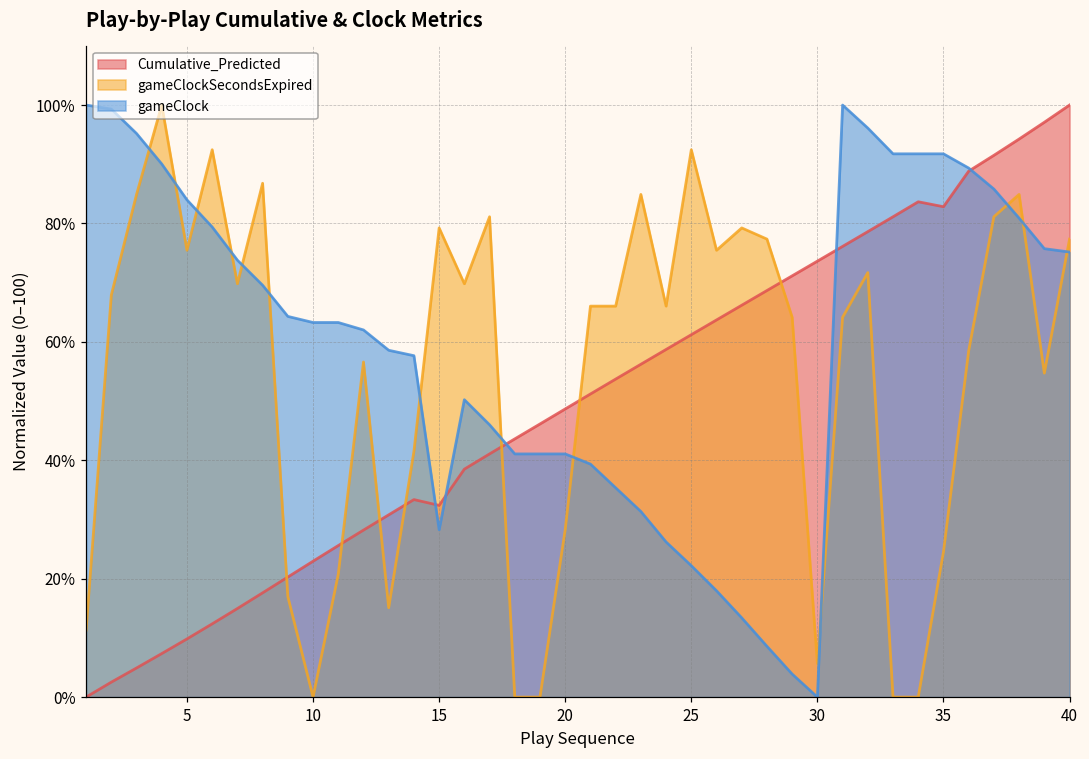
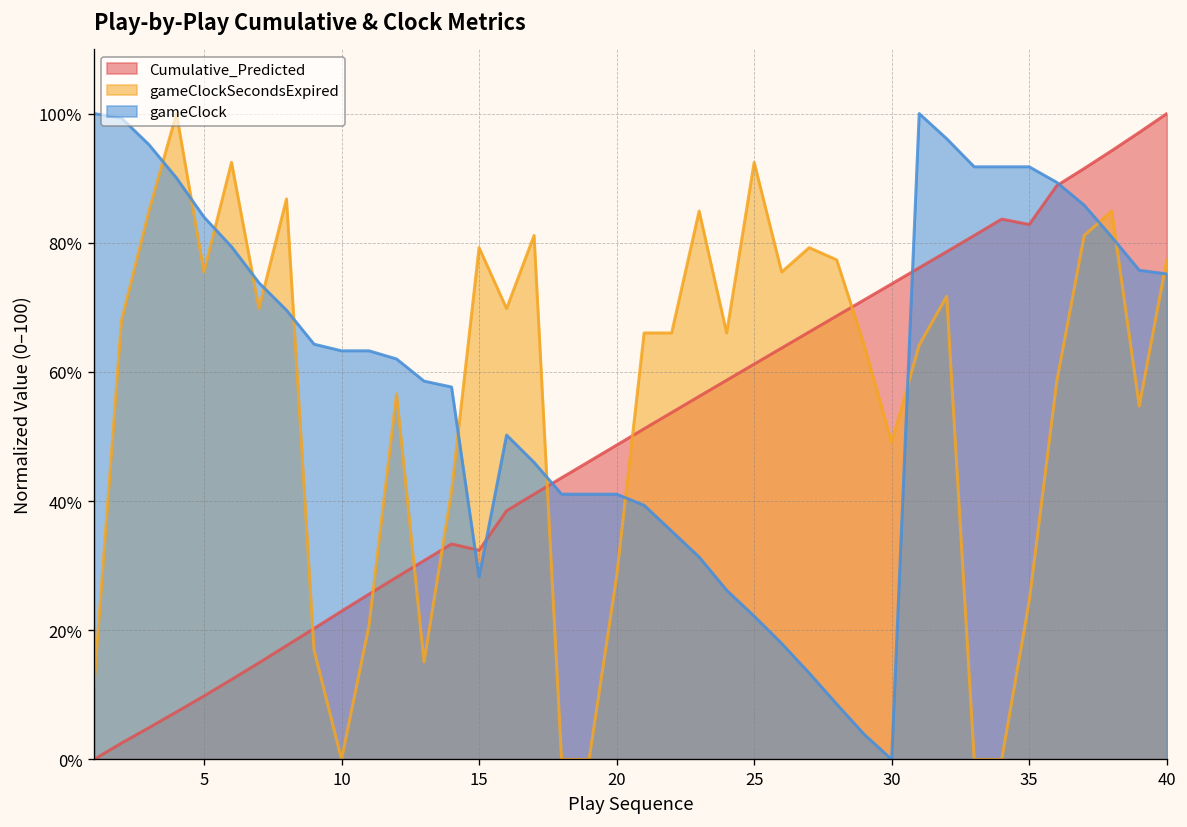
gameClockSecondsExpired, 30: 6% -> 49%
